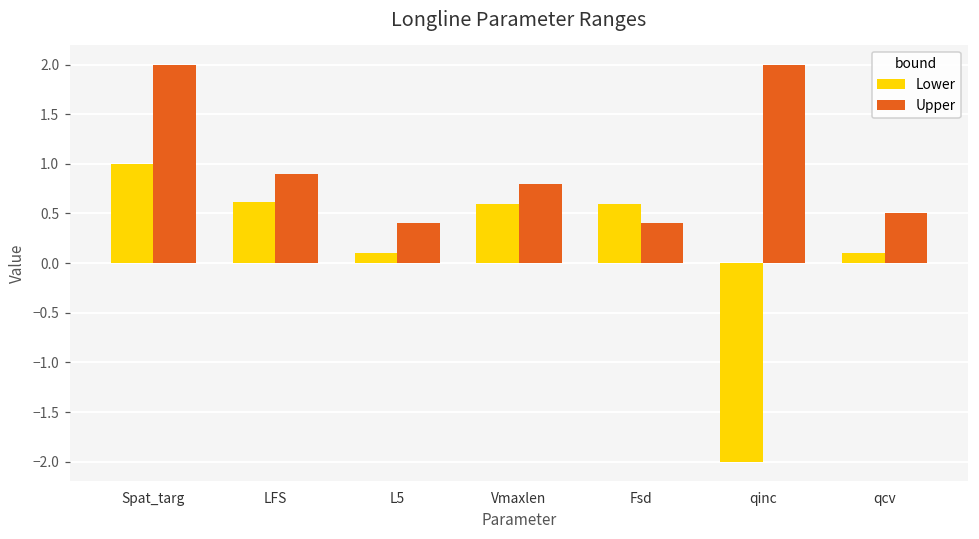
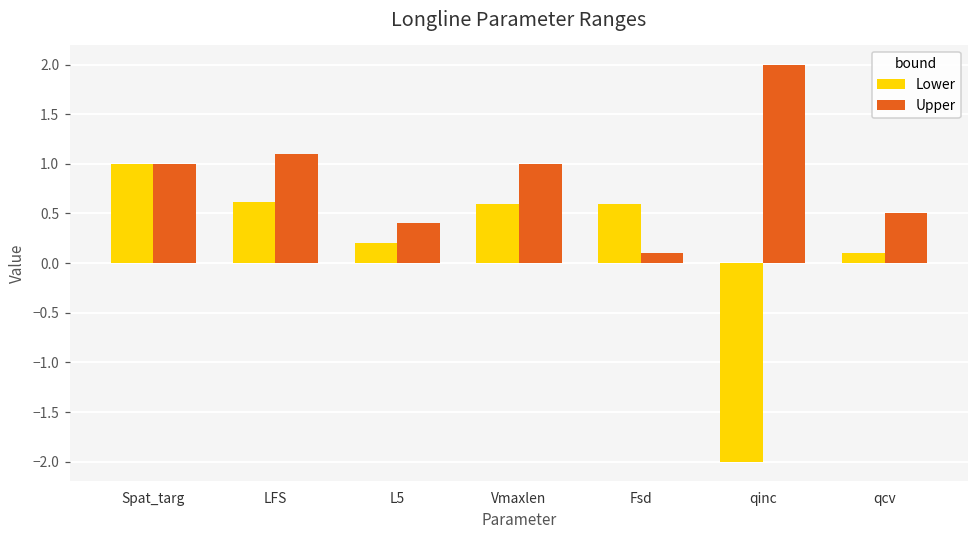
Upper, Spat_targ: 2 -> 1
Upper, LFS: 0.9 -> 1.1
Lower, L5: 0.1 -> 0.2
Upper, Vmaxlen: 0.8 -> 1.0
Upper, Fsd: 0.4 -> 0.1
